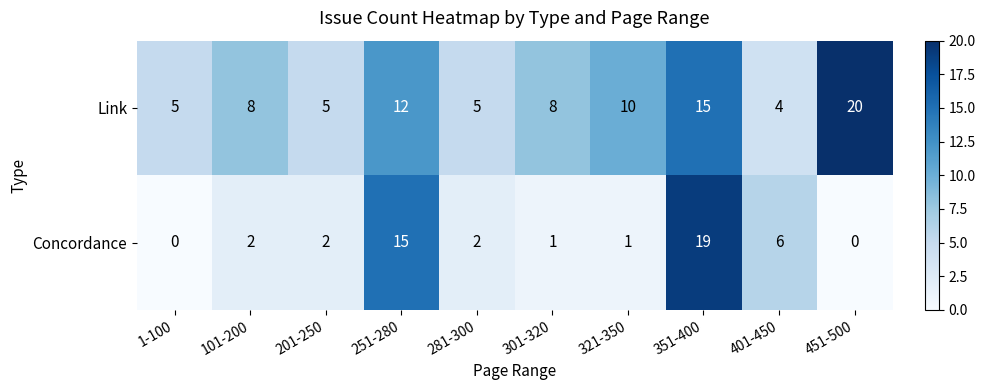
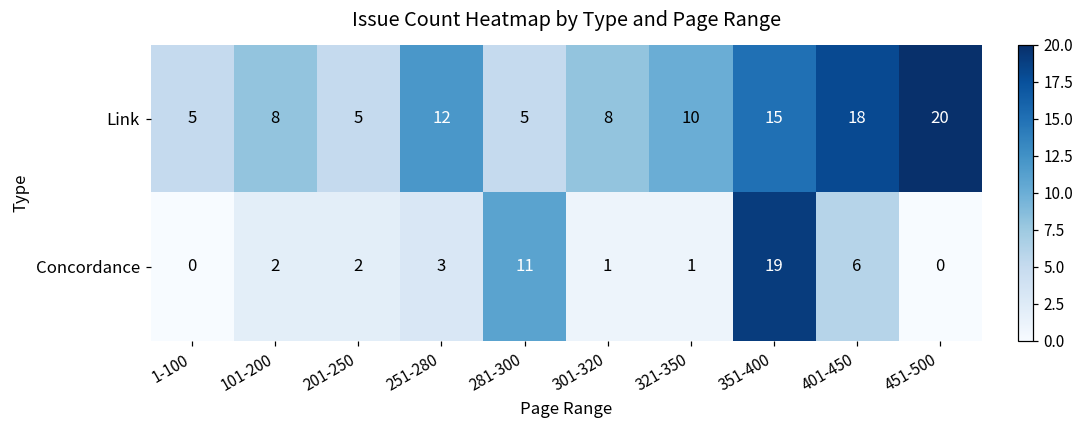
Link, 401-450: 4 -> 18
Concordance, 251-280: 15 -> 3
Concordance, 281-300: 2 -> 11
